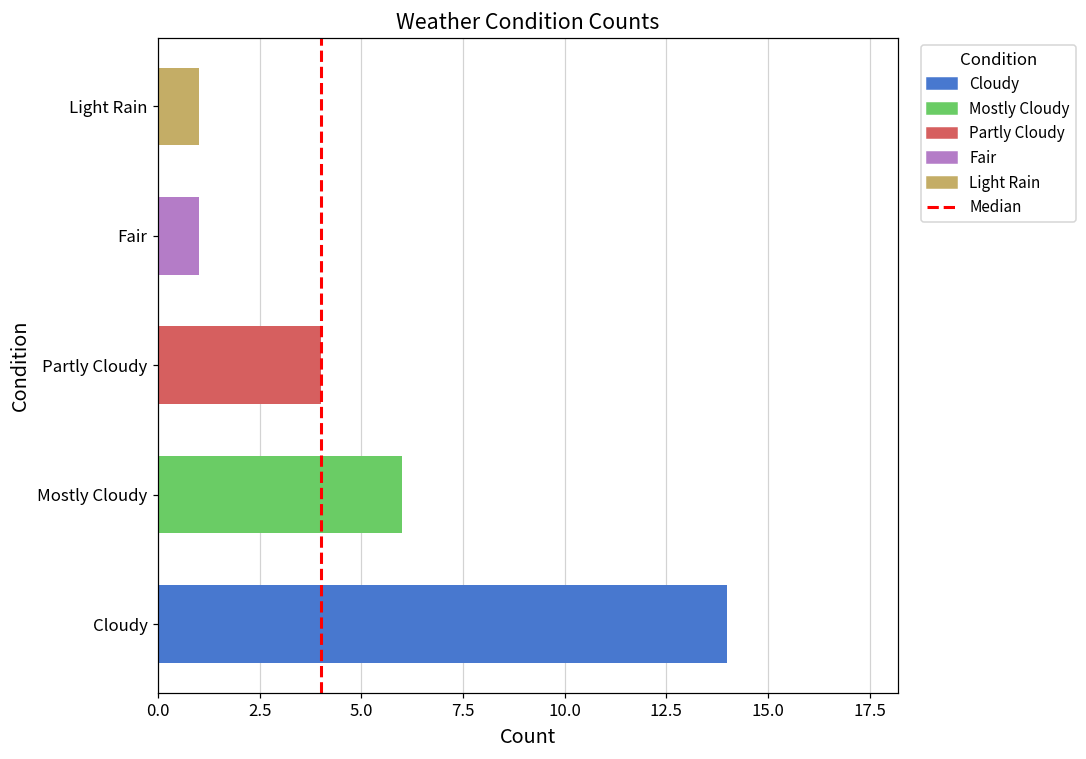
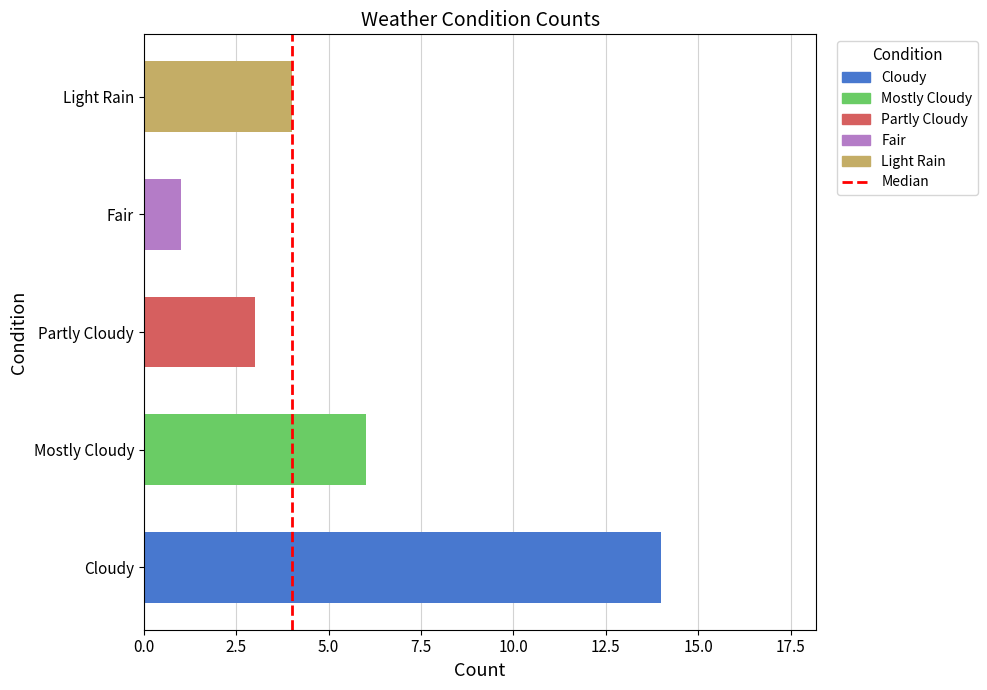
Light Rain: 1 -> 4
Partly Cloudy: 4 -> 3
